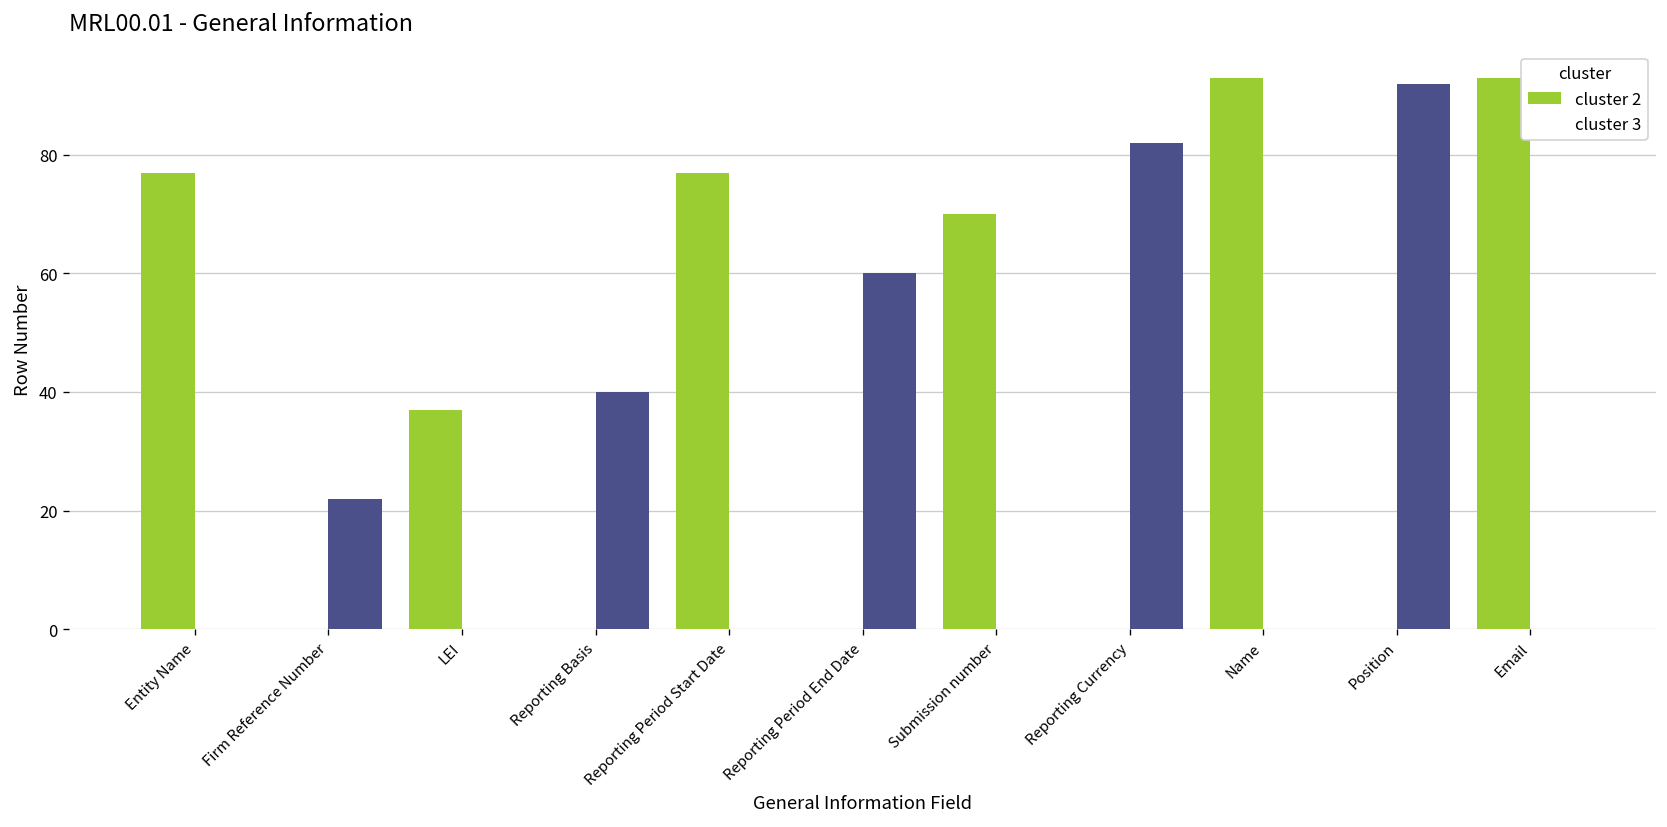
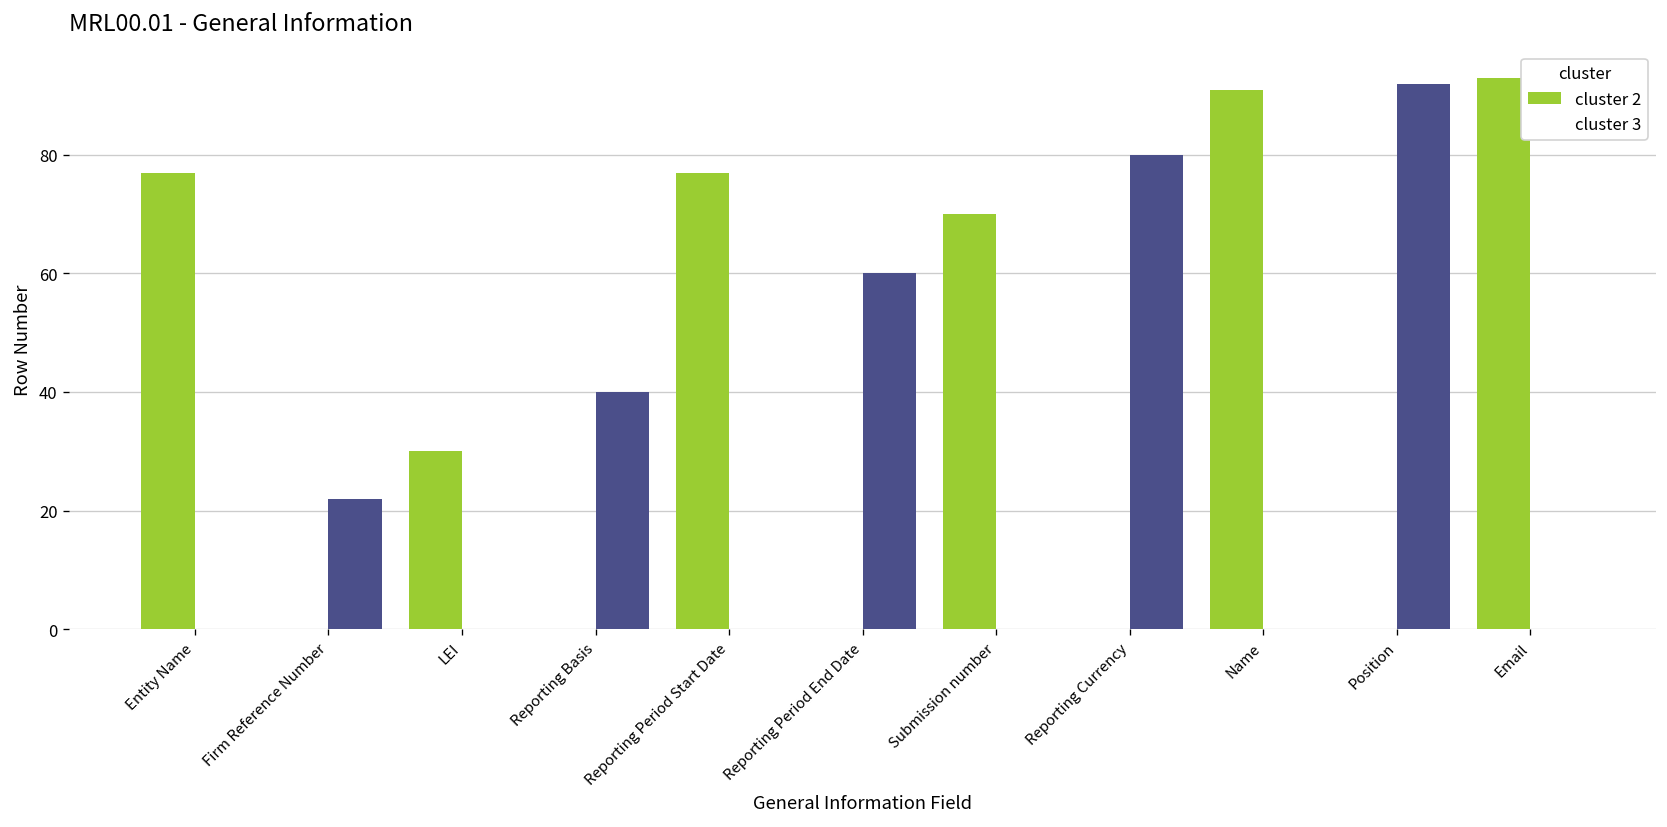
cluster 2, LEI: 37 -> 30
cluster 3, Reporting Currency: 82 -> 80
cluster 2, Name: 93 -> 91
